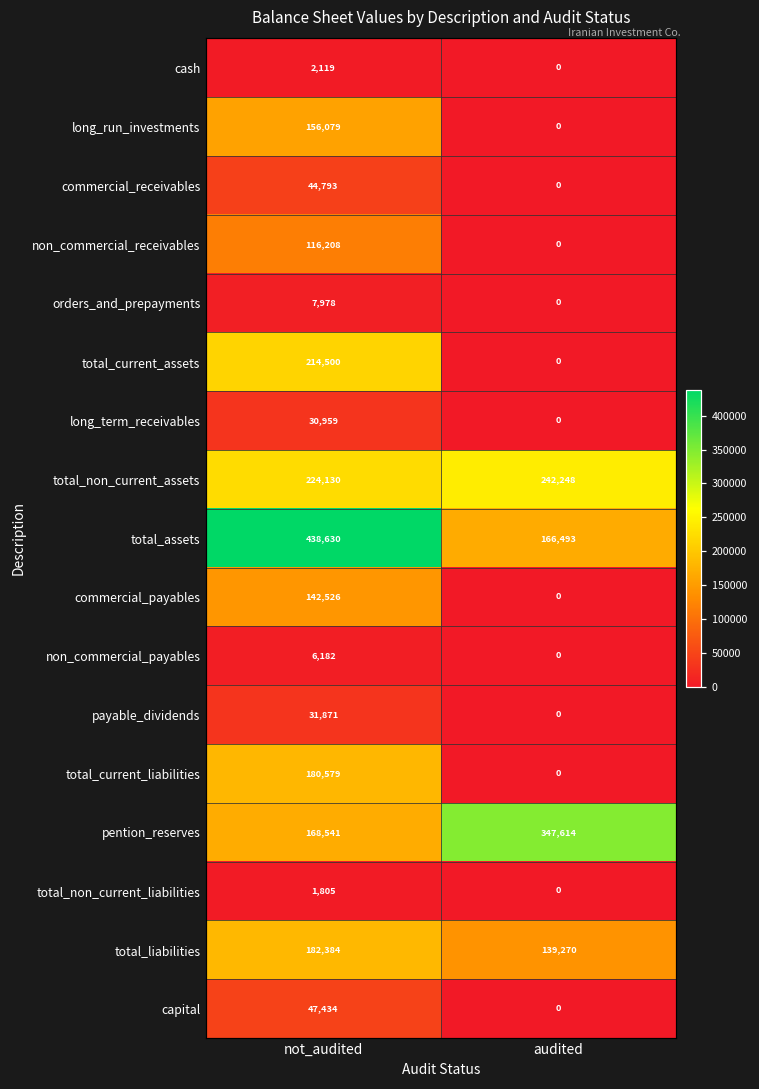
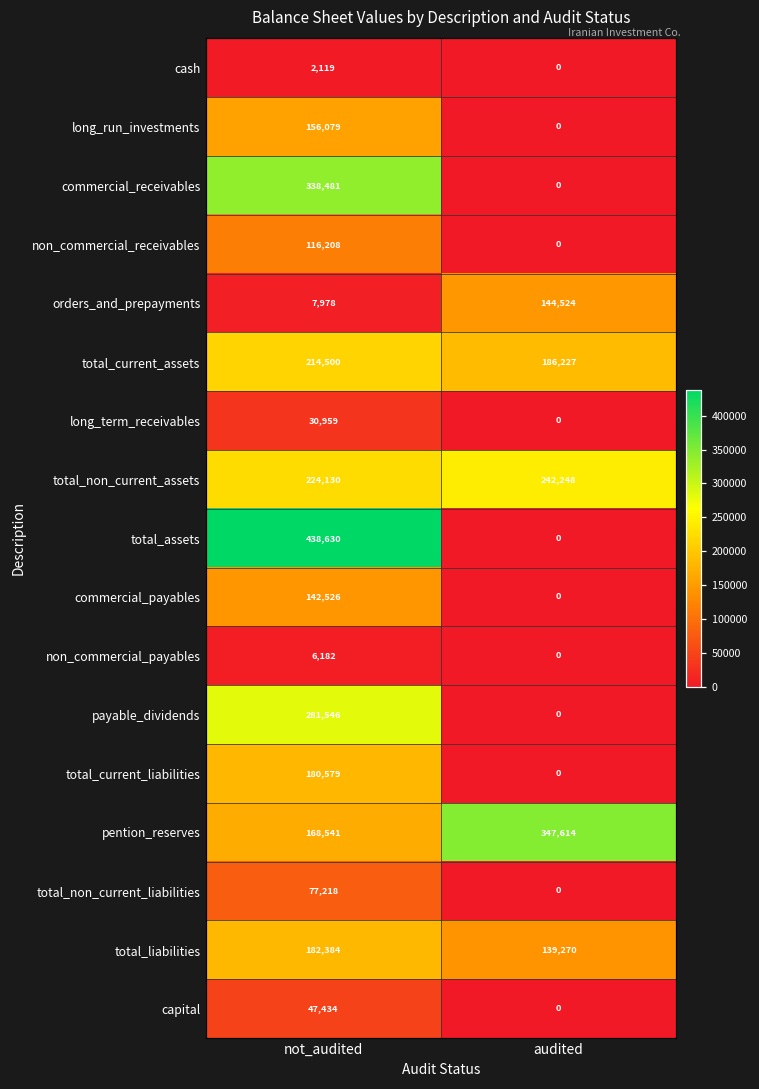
commercial_receivables, not_audited: 44,793 -> 338,481
orders_and_prepayments, audited: 0 -> 144,524
total_current_assets, audited: 0 -> 186,227
total_assets, audited: 166,493 -> 0
payable_dividends, not_audited: 31,871 -> 281,546
total_non_current_liabilities, not_audited: 1,805 -> 77,218
